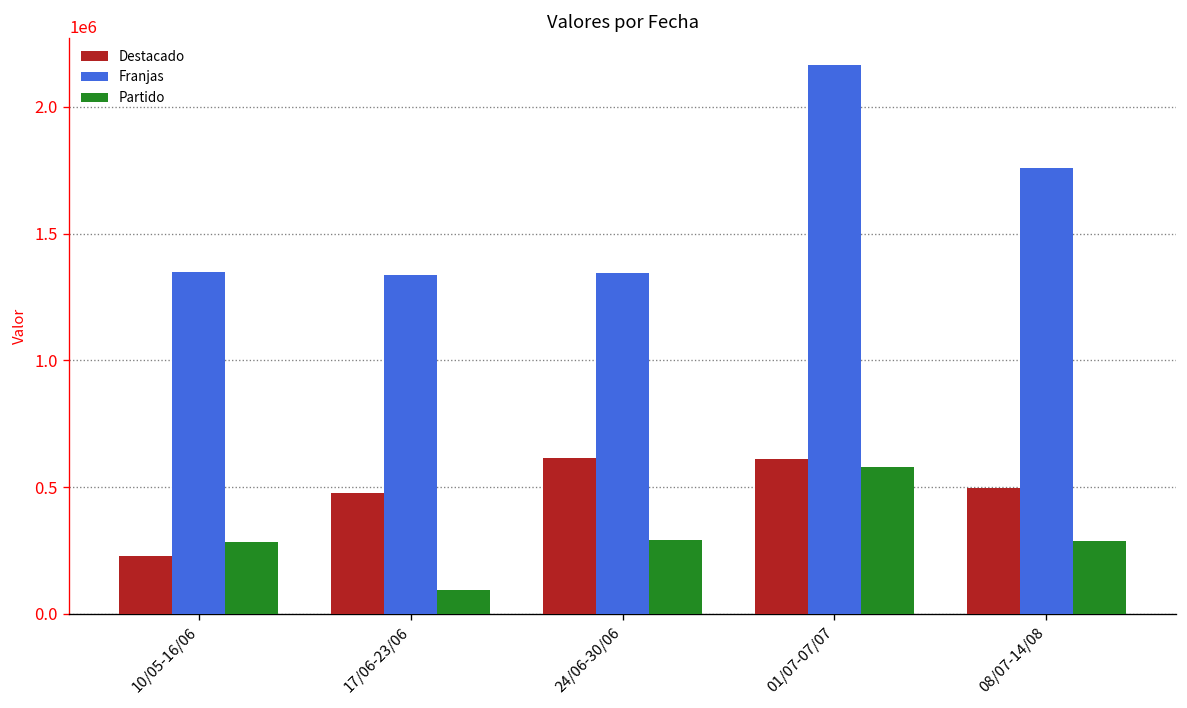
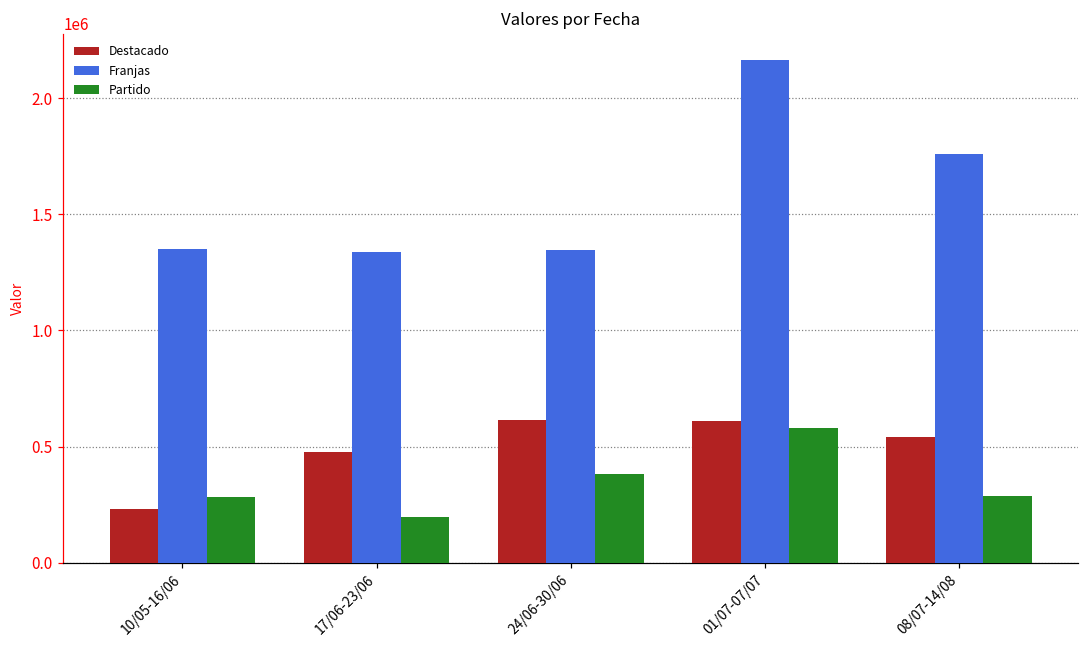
Partido, 17/06-23/06: 100000 -> 200000
Partido, 24/06-30/06: 290000 -> 380000
Destacado, 08/07-14/08: 500000 -> 540000
